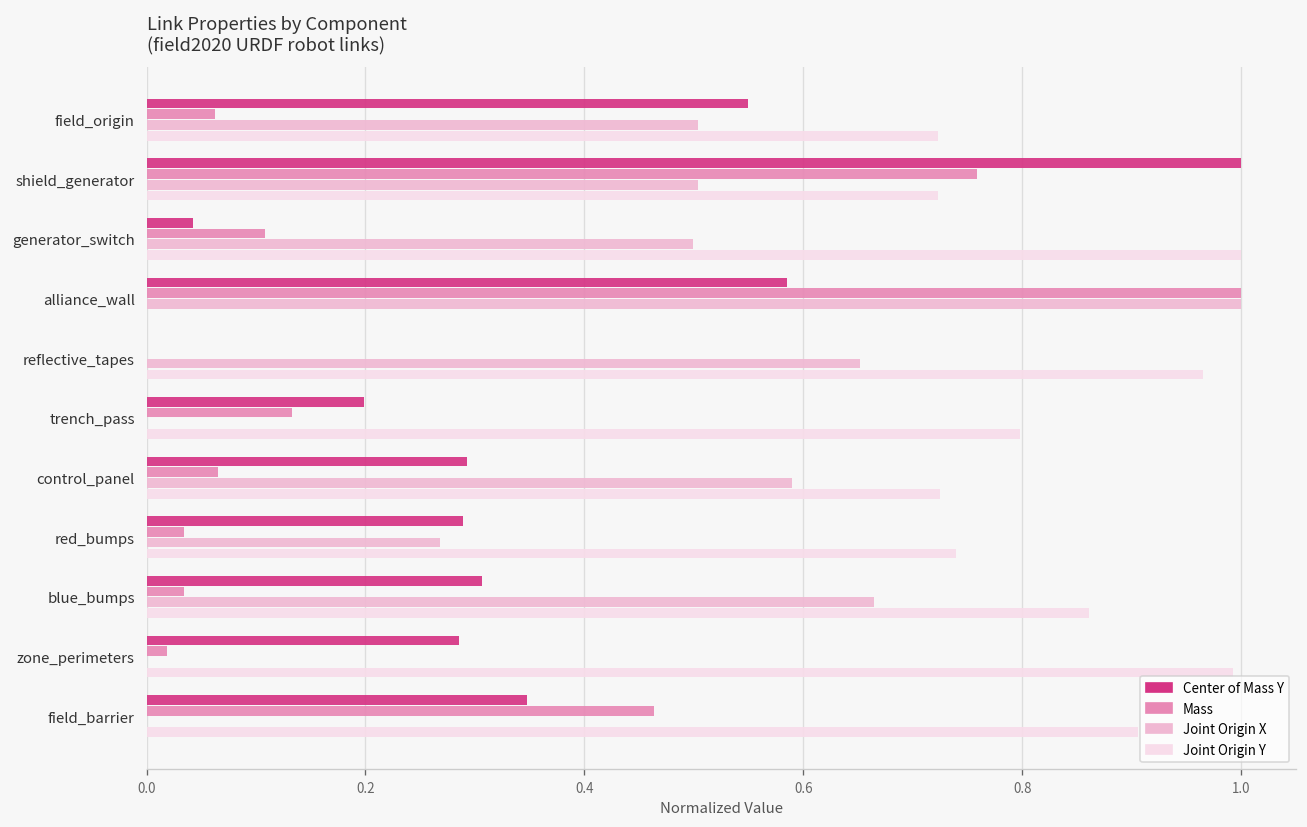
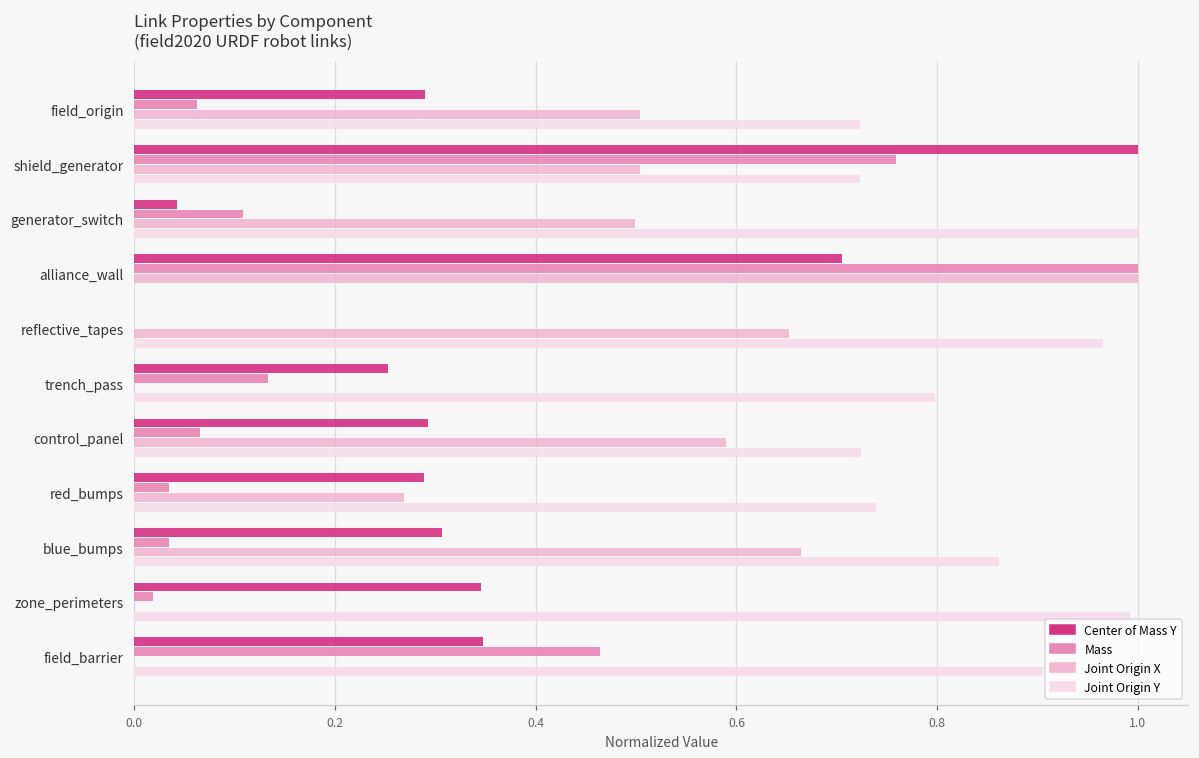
Center of Mass Y, field_origin: 0.55 -> 0.29
Center of Mass Y, alliance_wall: 0.59 -> 0.71
Center of Mass Y, trench_pass: 0.20 -> 0.25
Center of Mass Y, zone_perimeters: 0.29 -> 0.35
